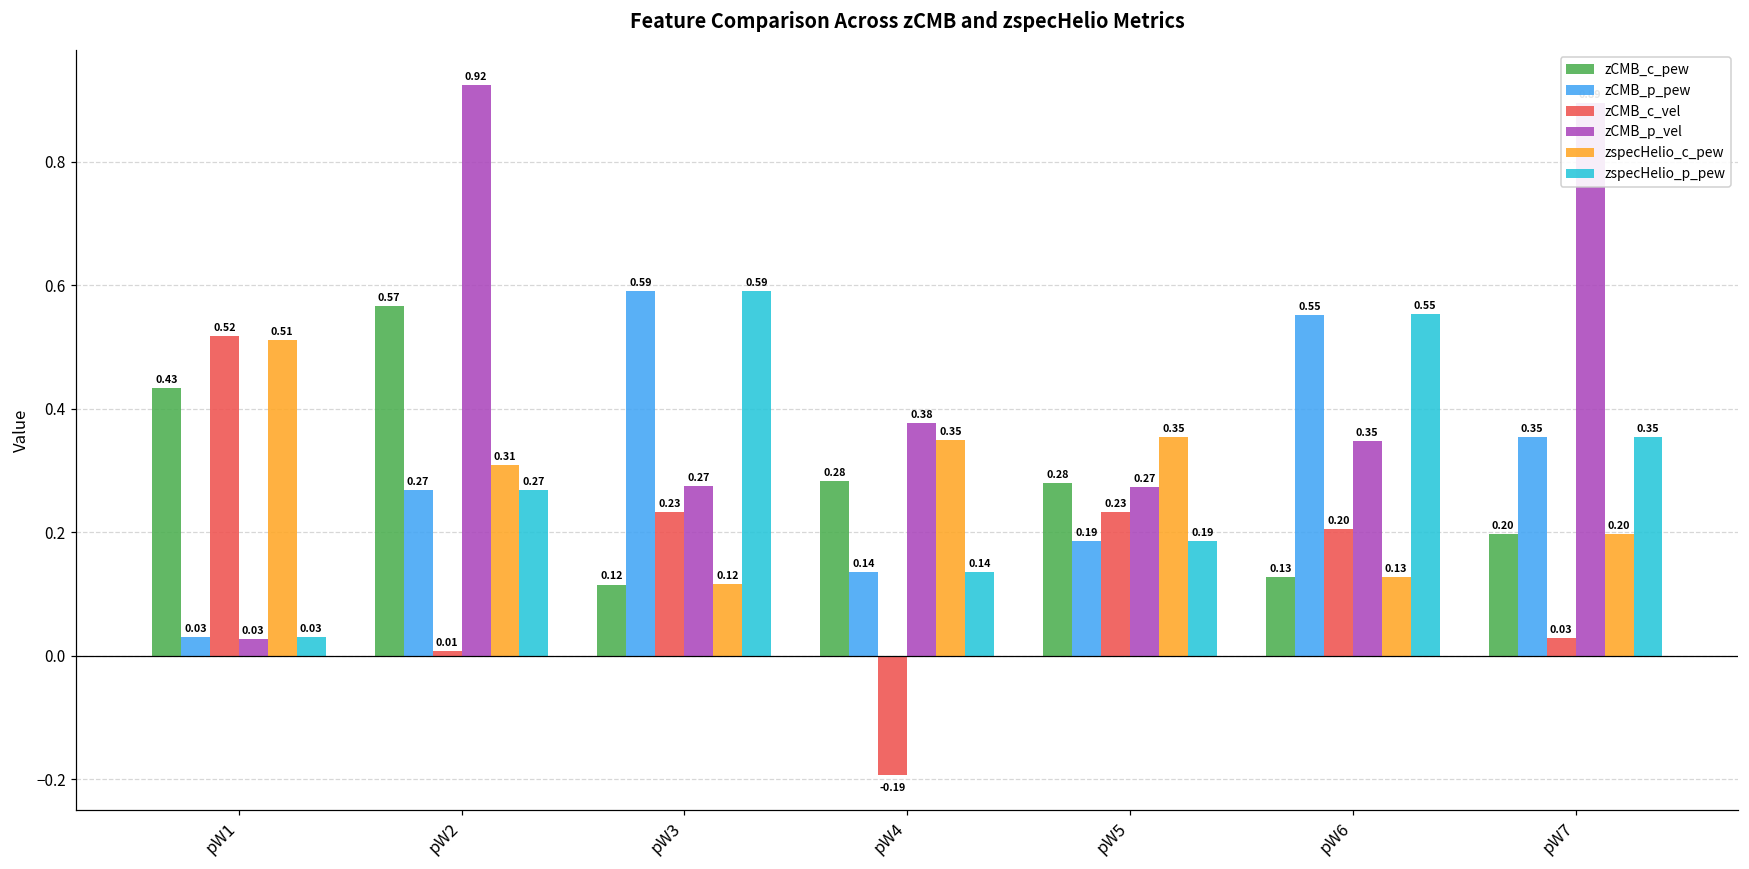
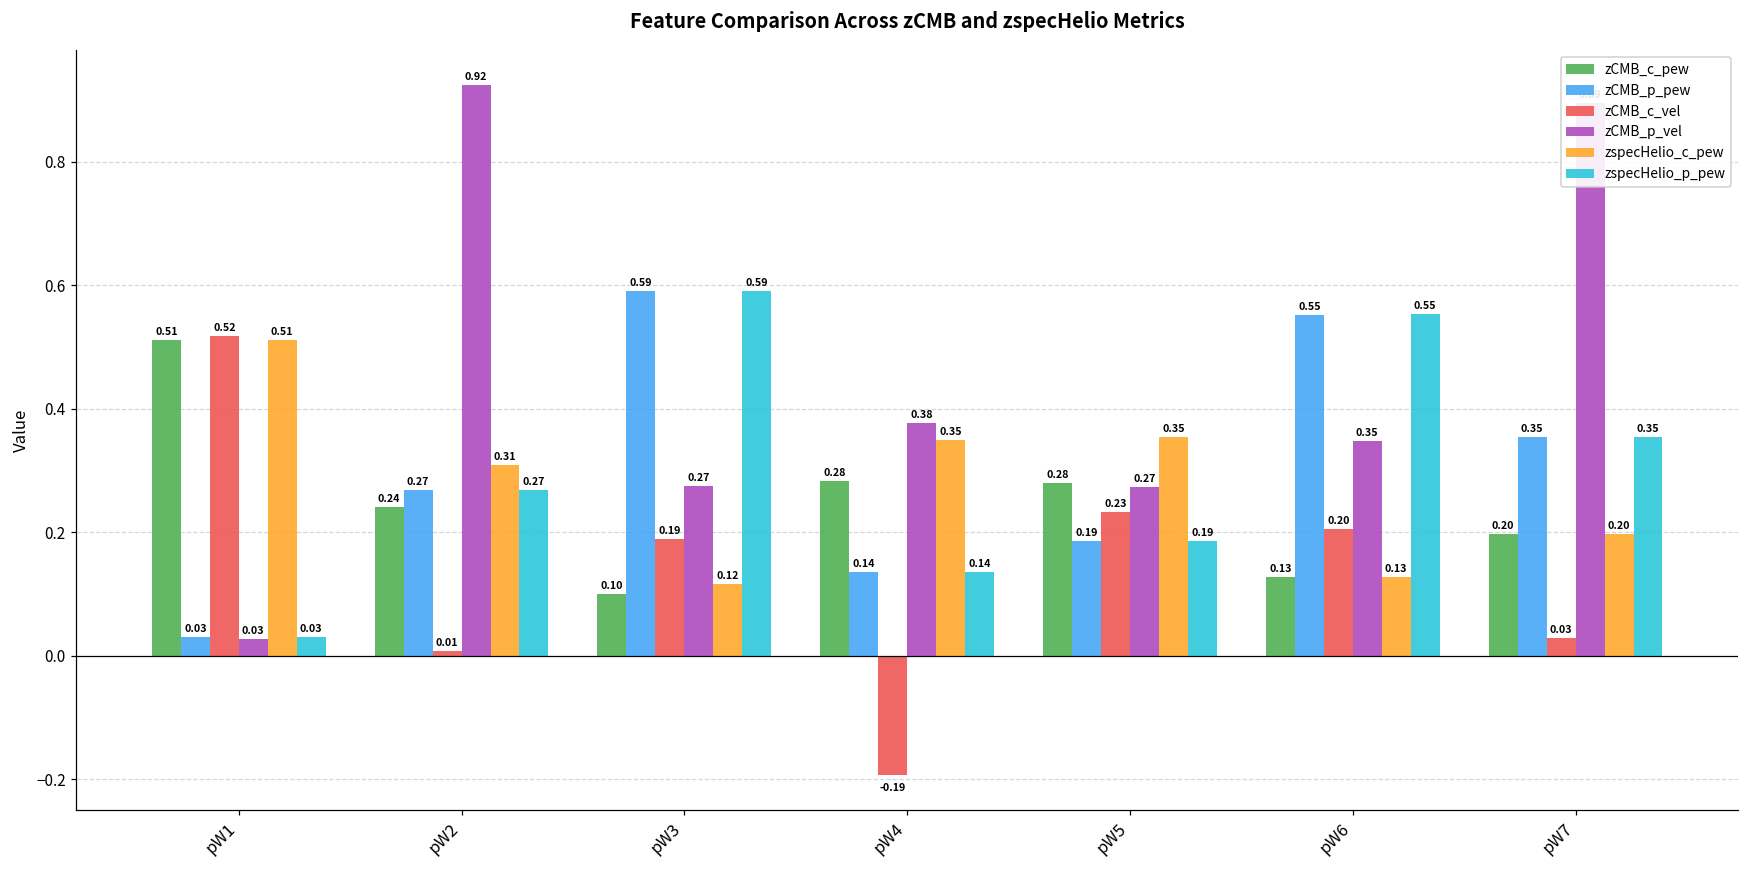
zCMB_c_pew, pW1: 0.43 -> 0.51
zCMB_c_pew, pW2: 0.57 -> 0.24
zCMB_c_pew, pW3: 0.12 -> 0.10
zCMB_c_vel, pW3: 0.23 -> 0.19
